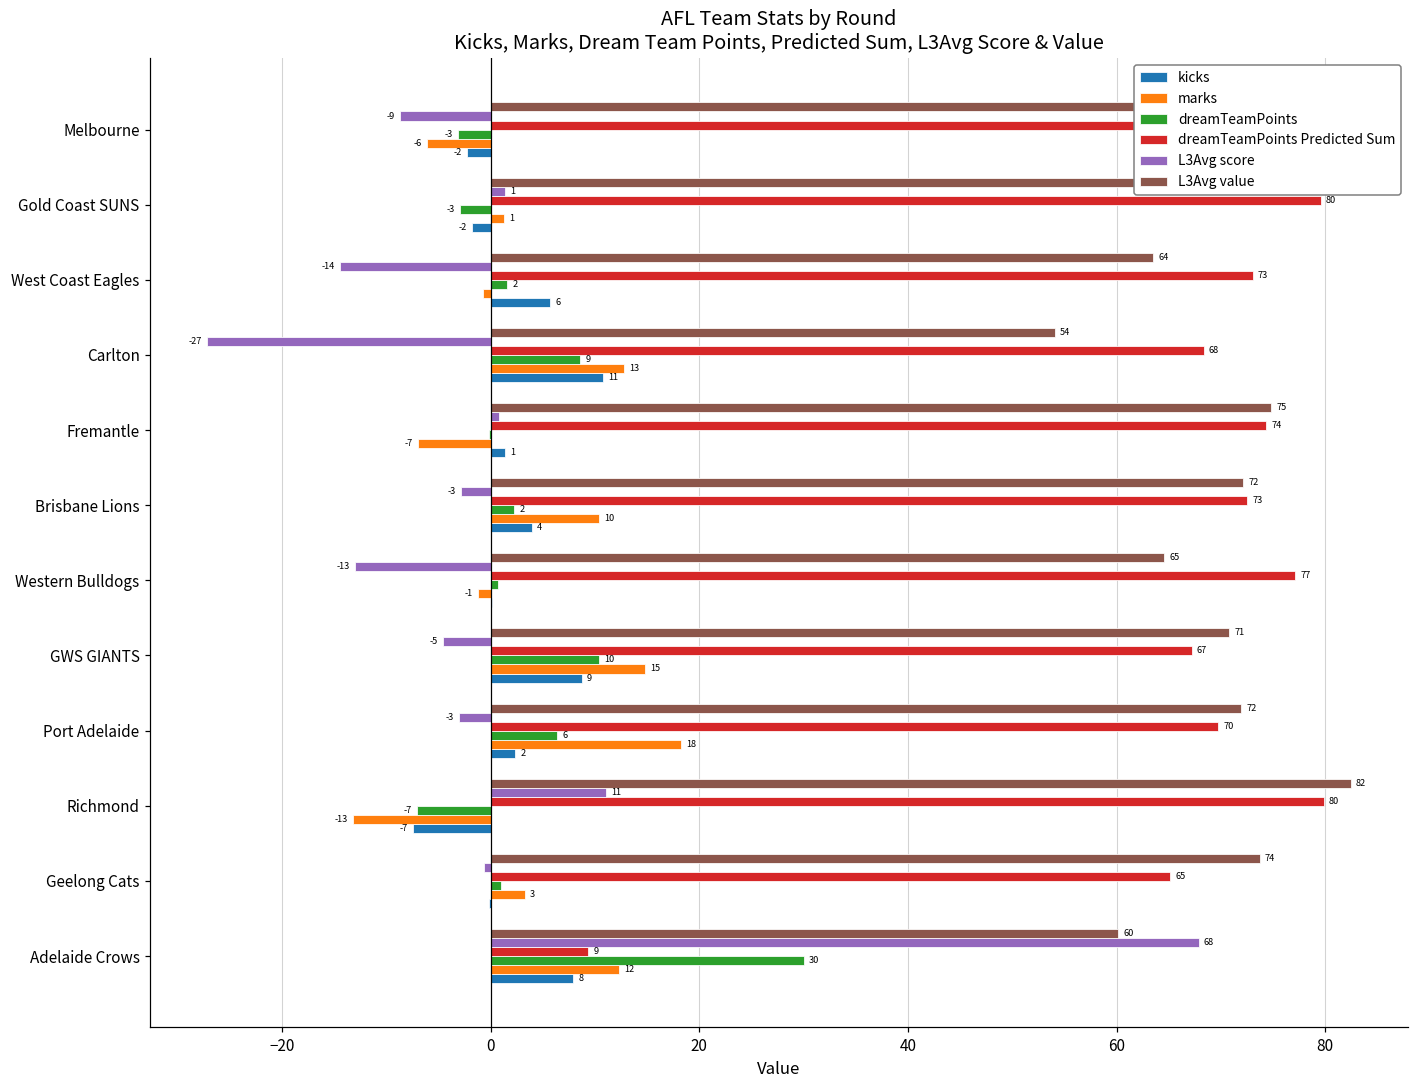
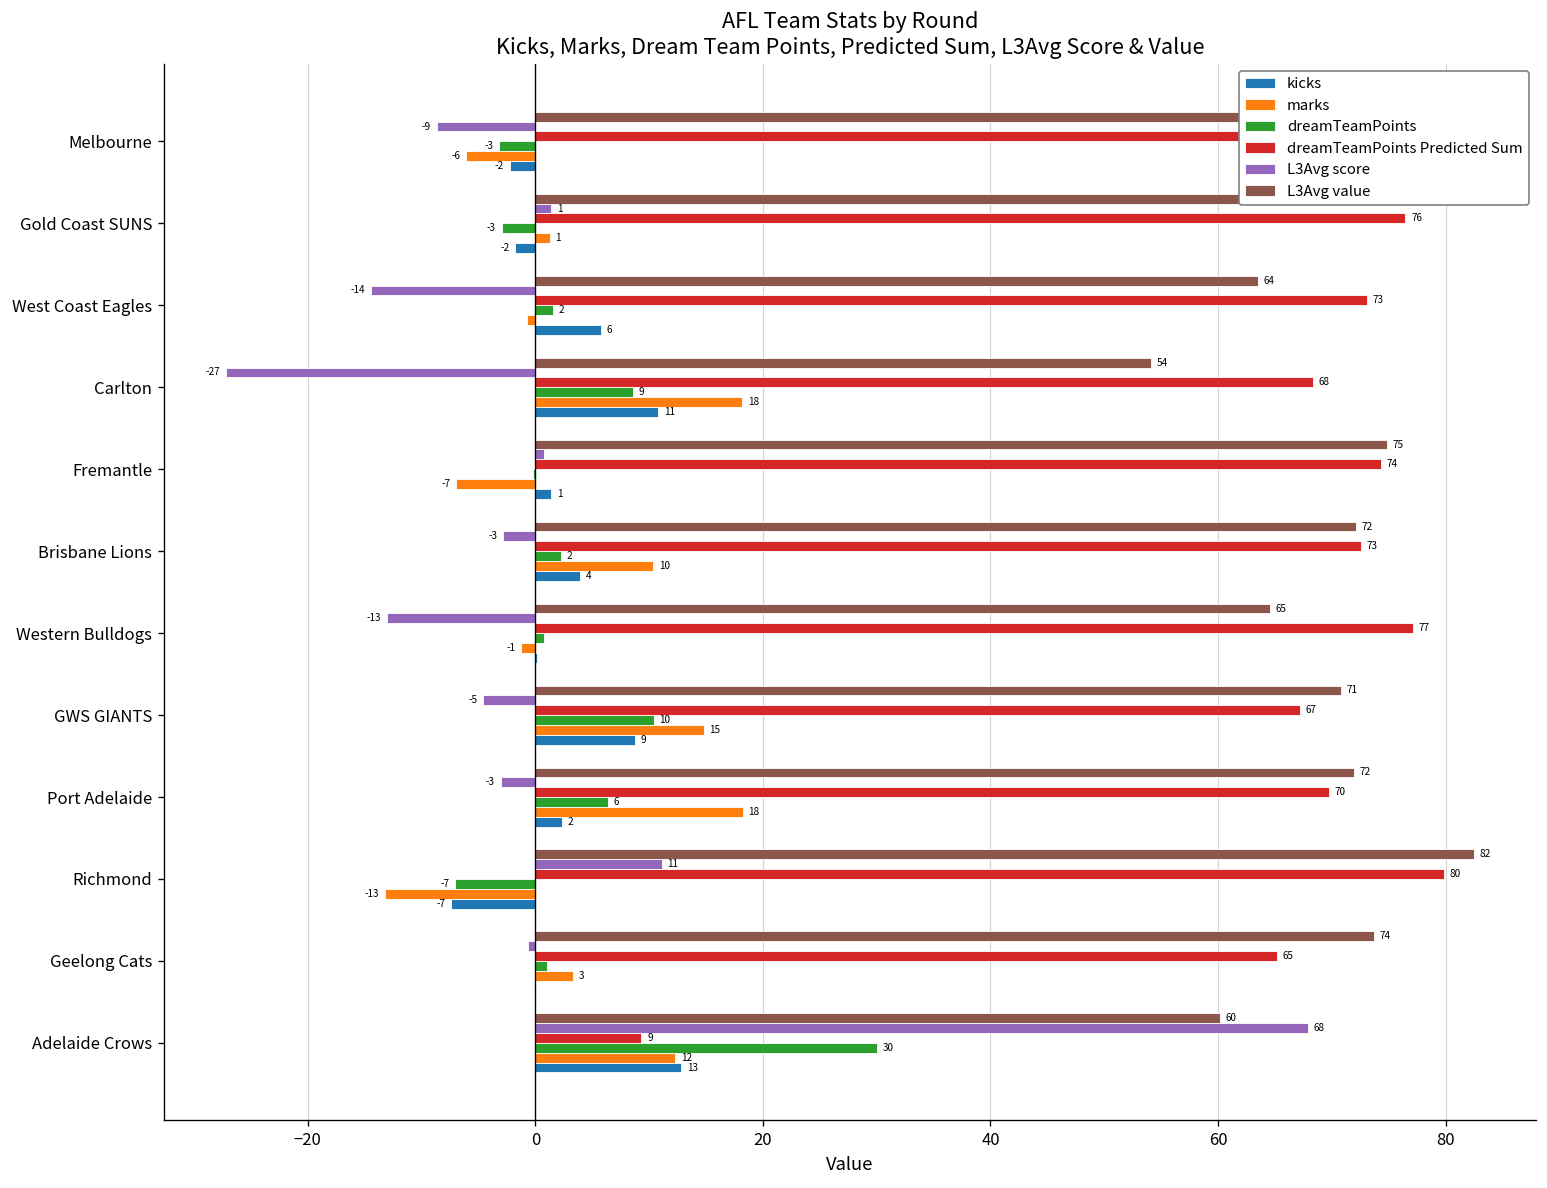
dreamTeamPoints Predicted Sum, Gold Coast SUNS: 80 -> 76
marks, Carlton: 13 -> 18
kicks, Adelaide Crows: 8 -> 13
